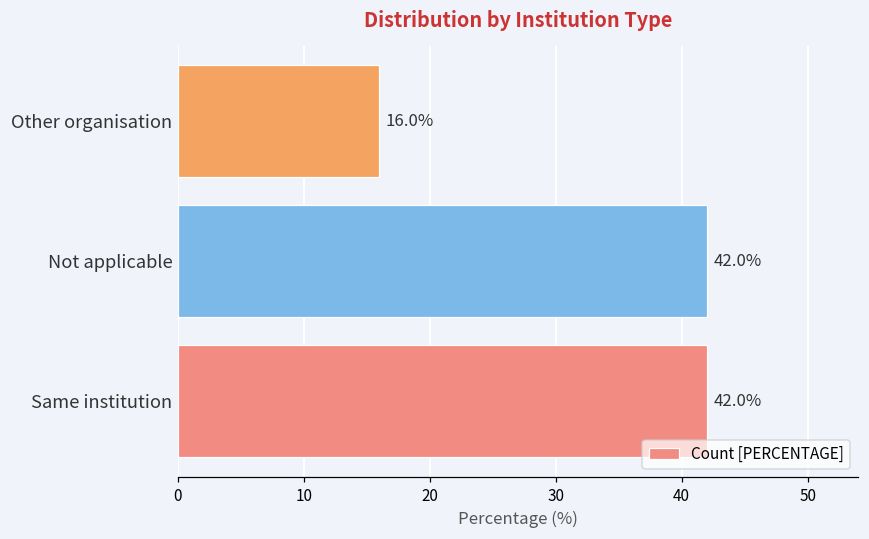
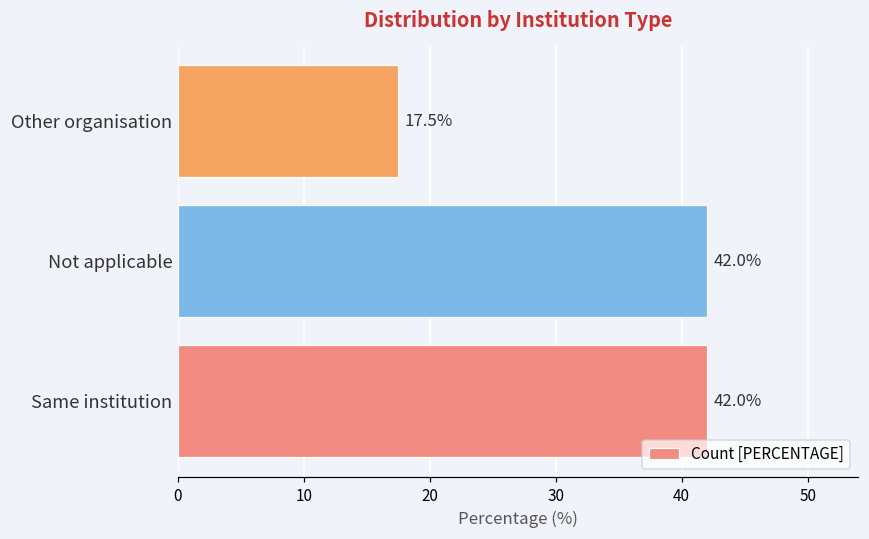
Other organisation: 16.0% -> 17.5%
